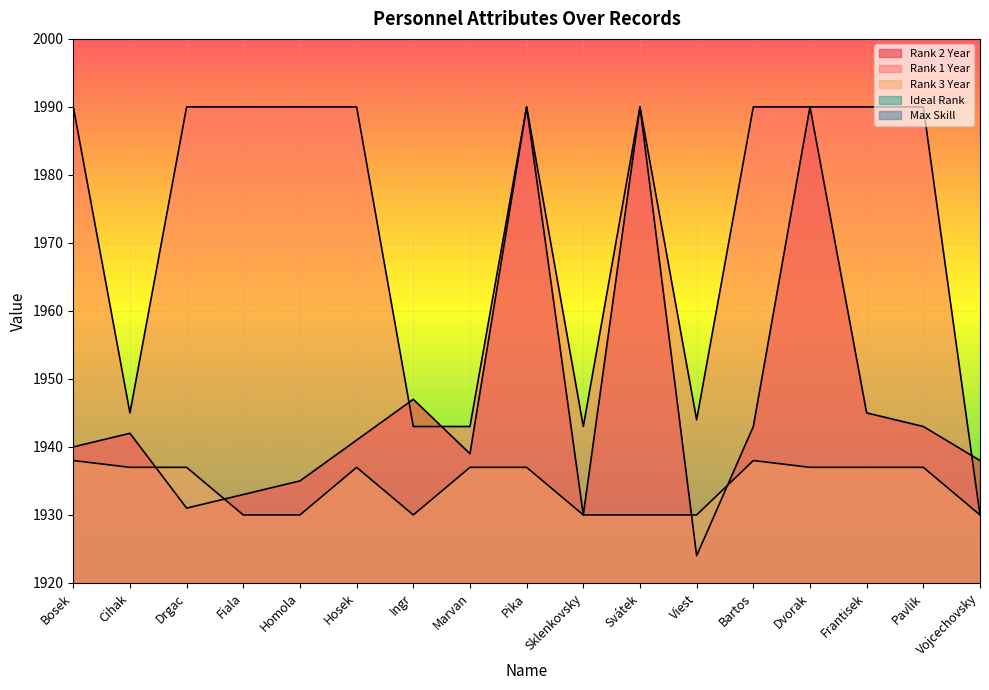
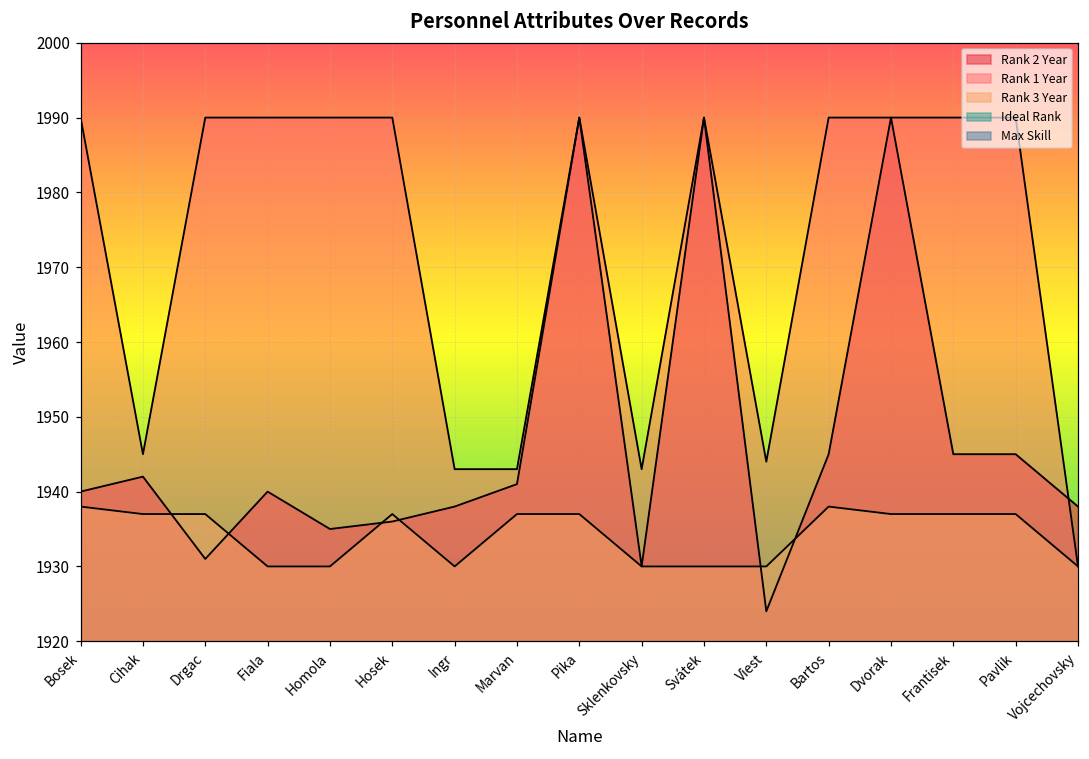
Rank 2 Year, Fiala: 1933 -> 1940
Rank 2 Year, Hosek: 1941 -> 1936
Rank 2 Year, Ingr: 1947 -> 1938
Rank 2 Year, Marvan: 1939 -> 1941
Rank 2 Year, Bartos: 1943 -> 1945
Rank 2 Year, Pavlik: 1943 -> 1945
